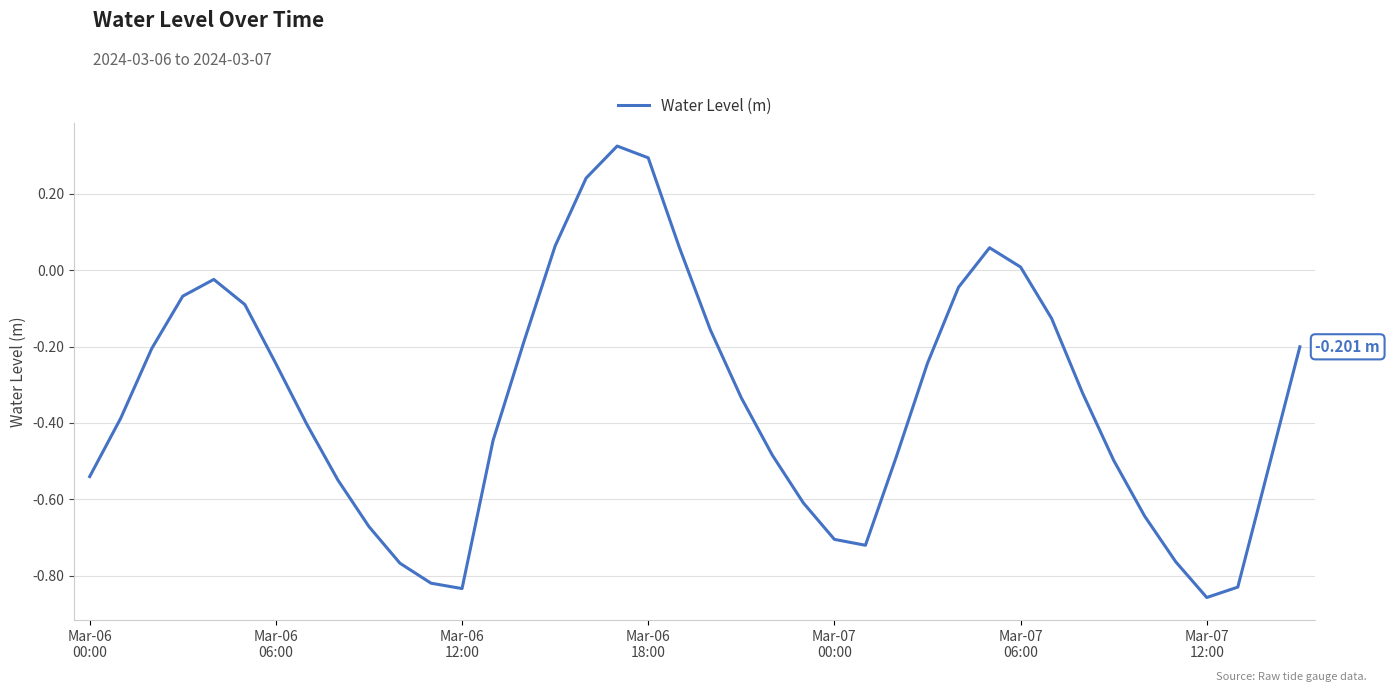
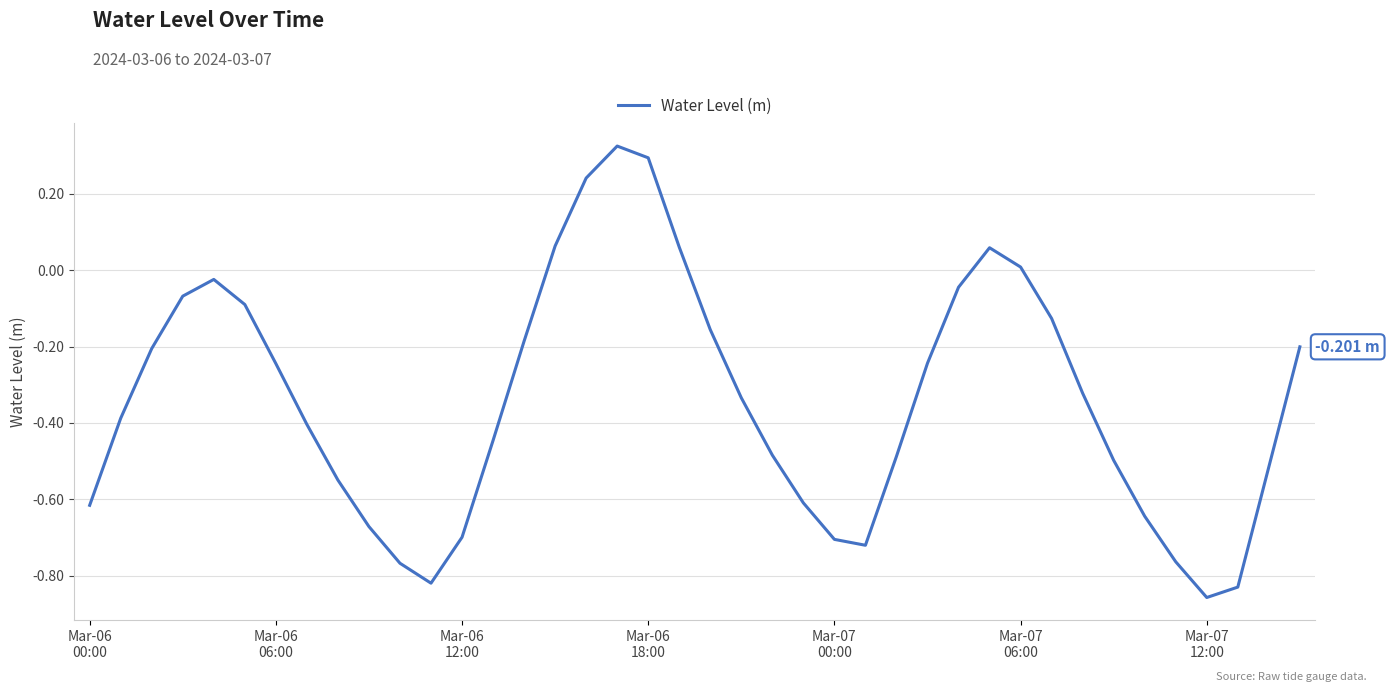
Mar-06 00:00: -0.54 -> -0.62
Mar-06 12:00: -0.83 -> -0.70
